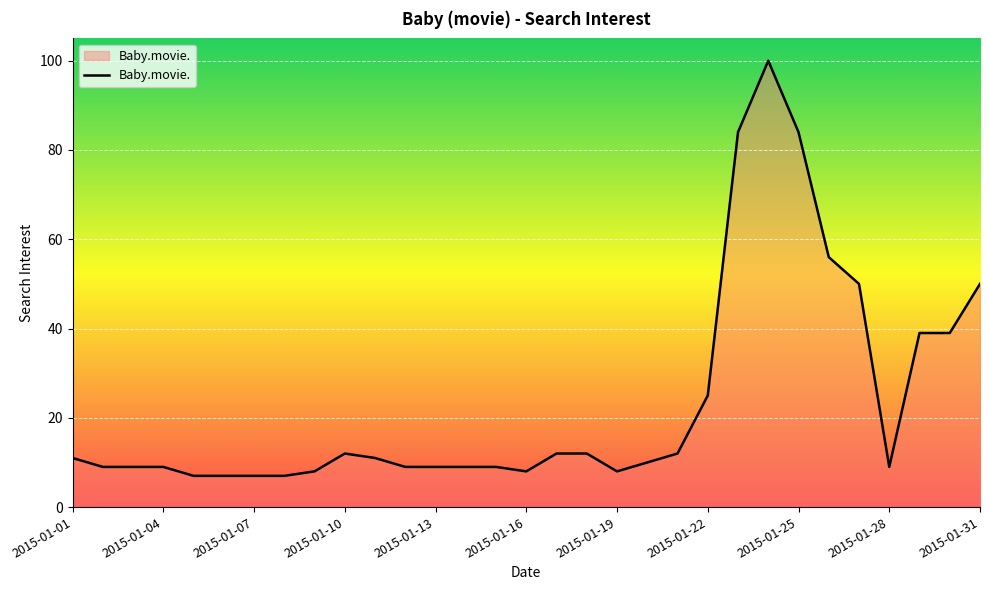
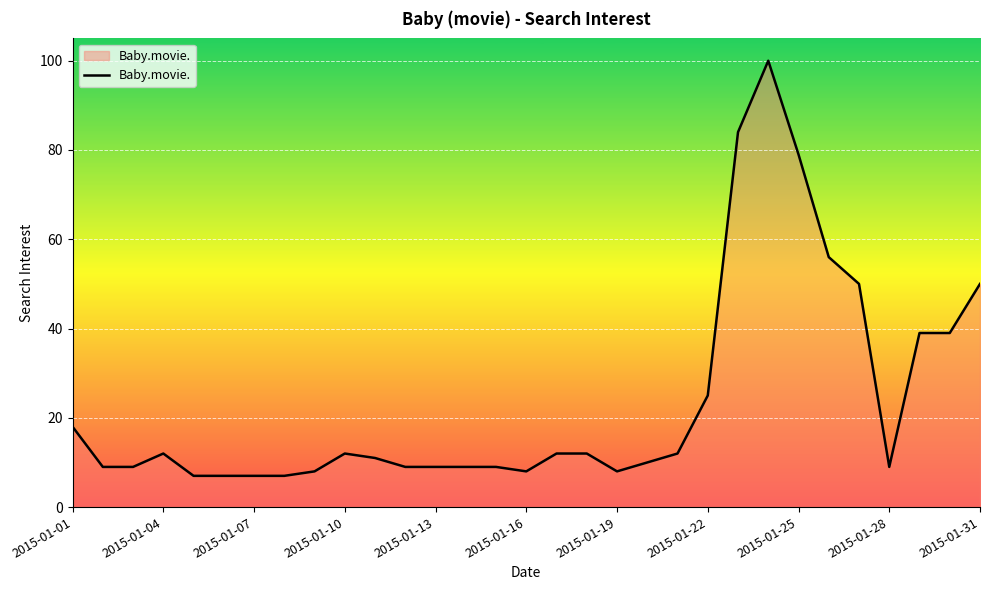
2015-01-01: 11 -> 18
2015-01-04: 9 -> 12
2015-01-25: 84 -> 79
